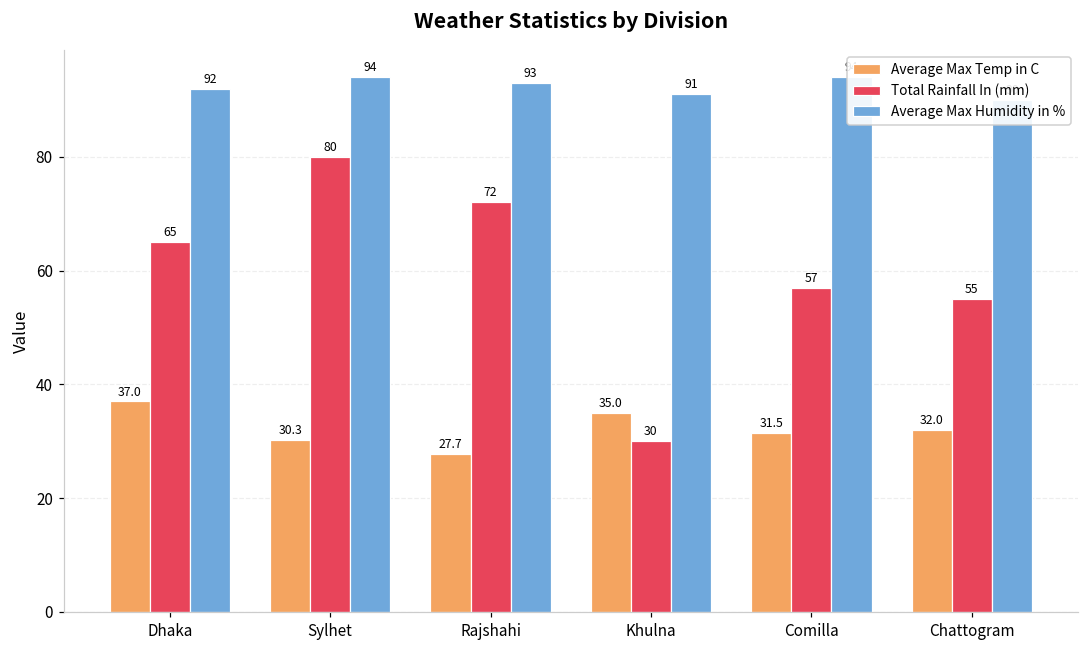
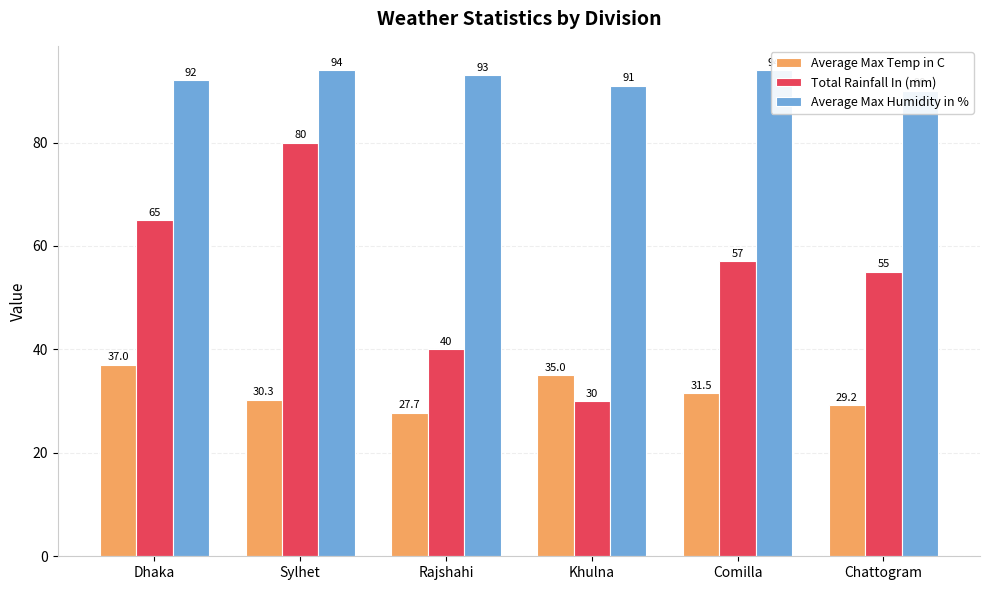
Total Rainfall In (mm), Rajshahi: 72 -> 40
Average Max Temp in C, Chattogram: 32.0 -> 29.2
